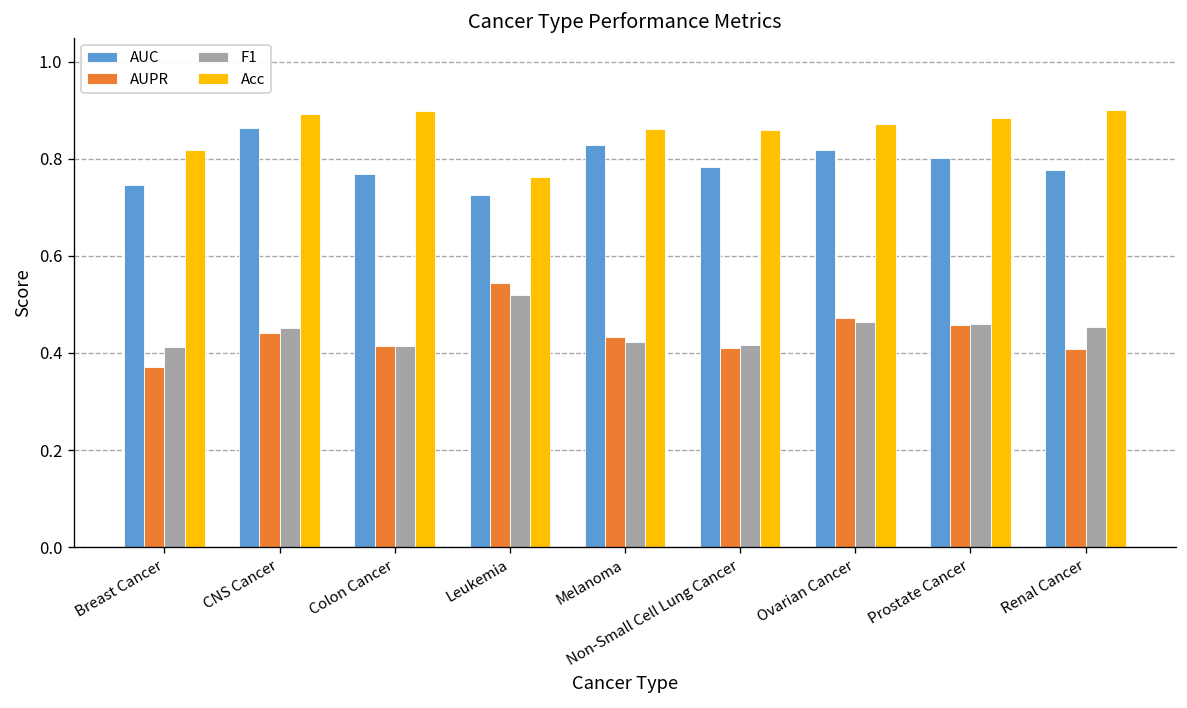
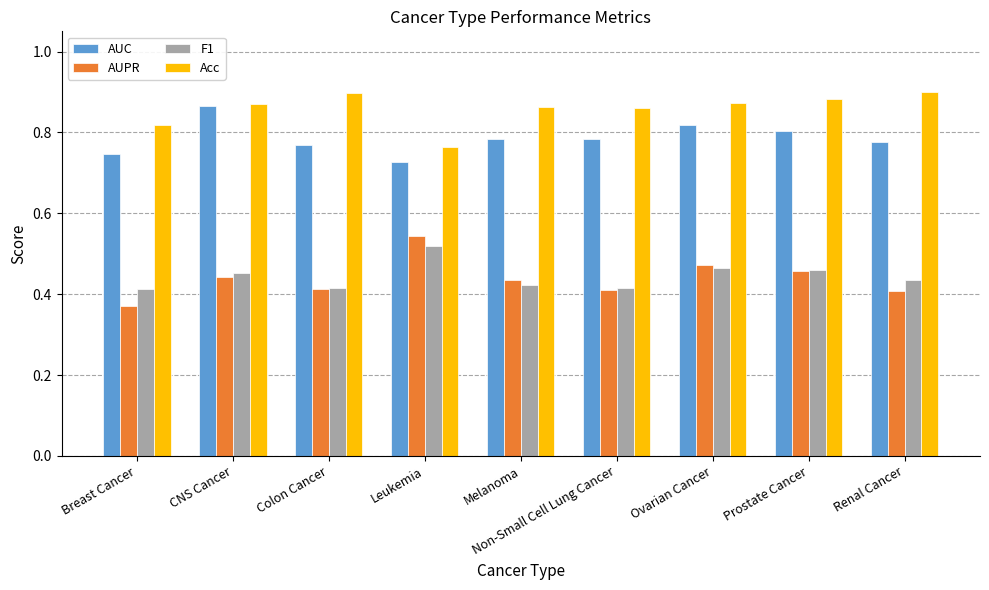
Acc, CNS Cancer: 0.89 -> 0.87
AUC, Melanoma: 0.83 -> 0.78
F1, Renal Cancer: 0.45 -> 0.43
